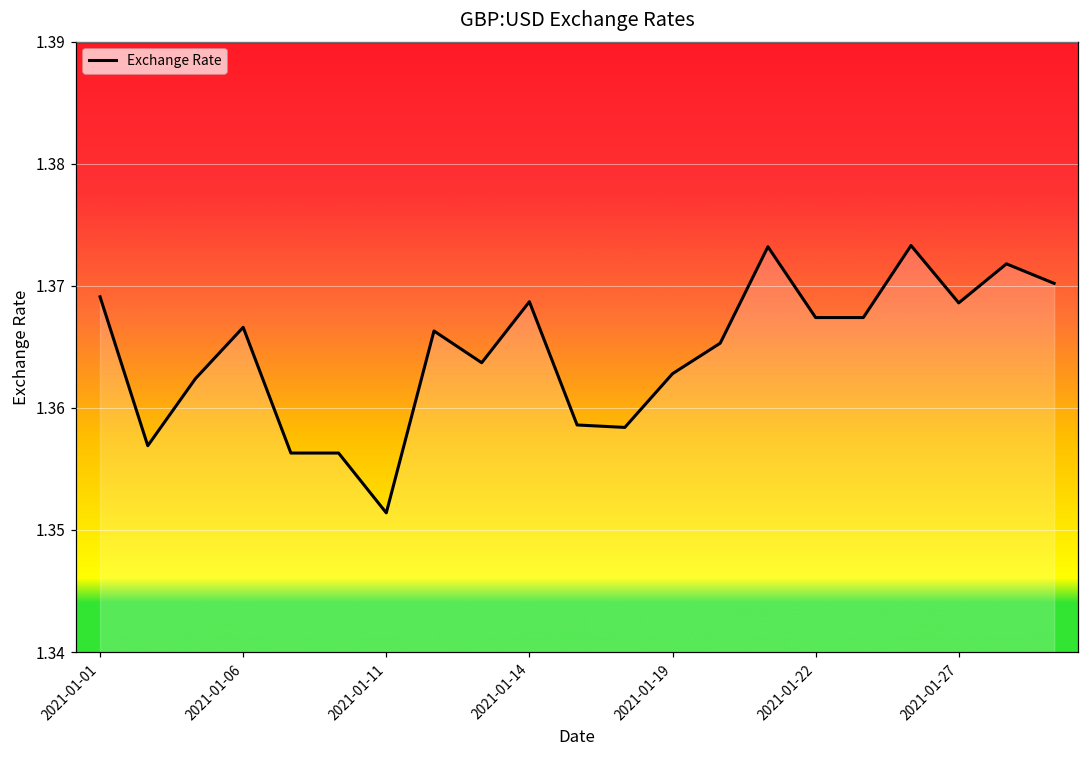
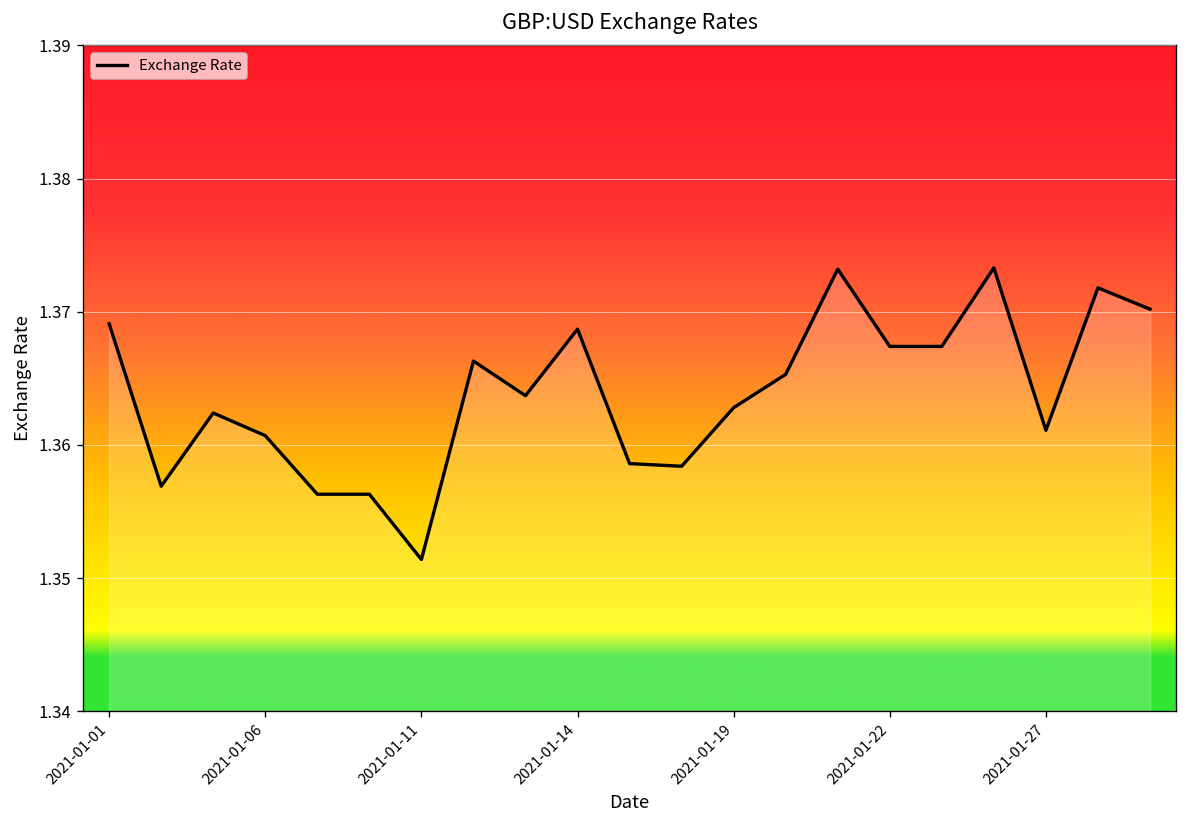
2021-01-06: 1.3666 -> 1.3607
2021-01-27: 1.3686 -> 1.3611
